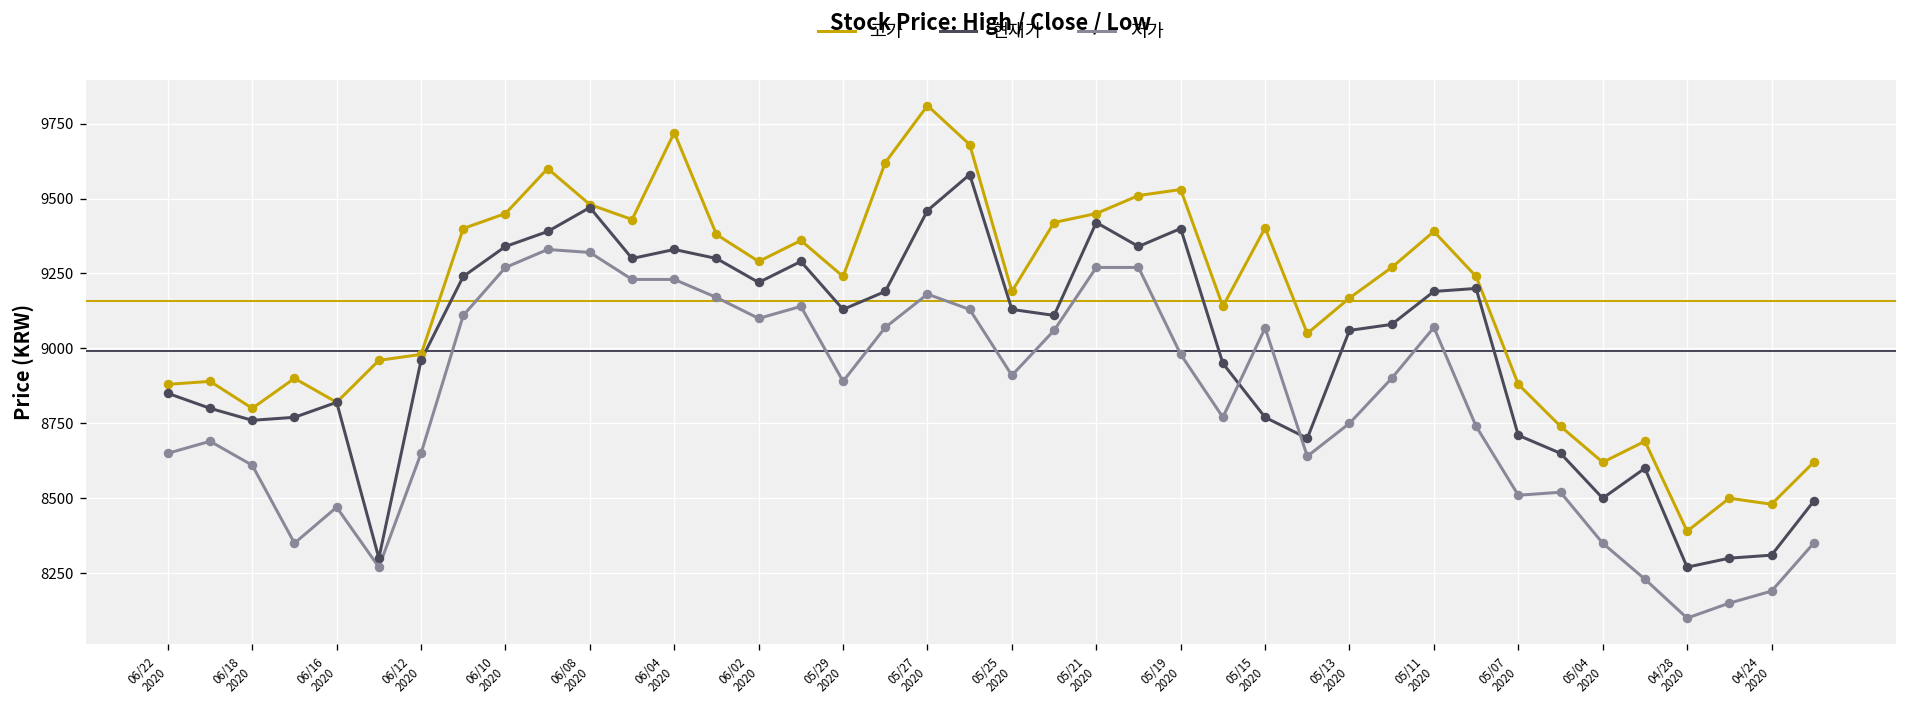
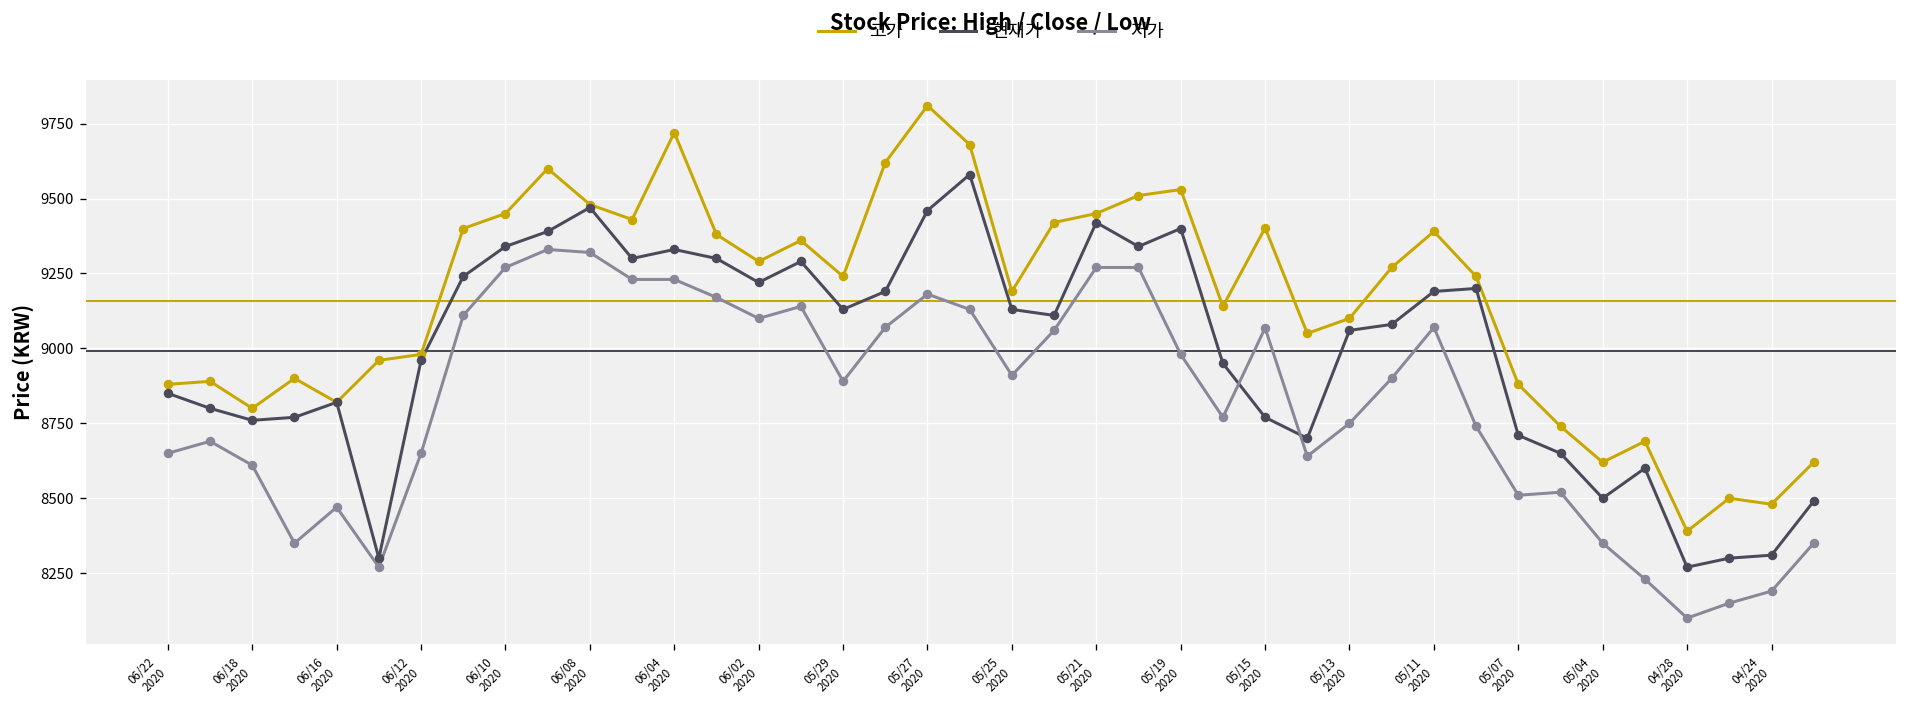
고가, 05/13 2020: 9170 -> 9100
